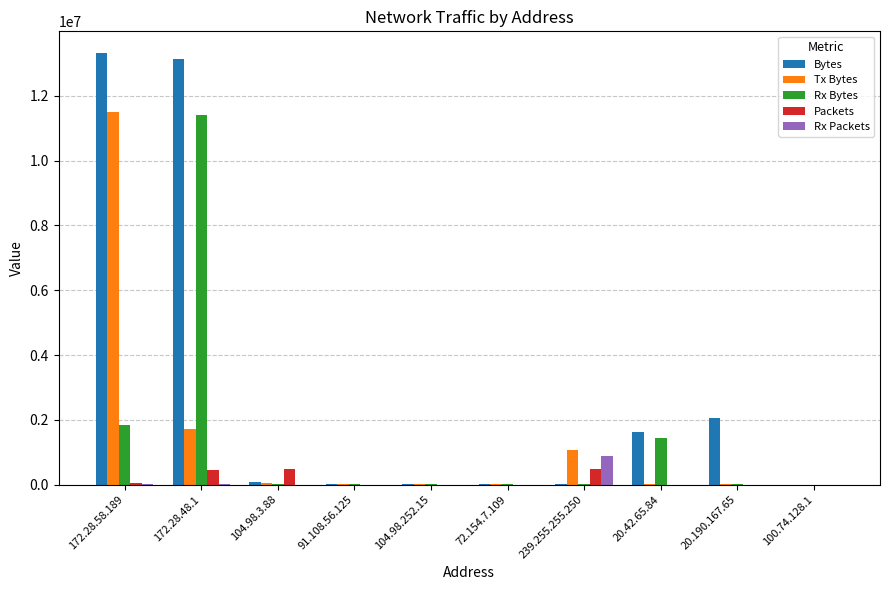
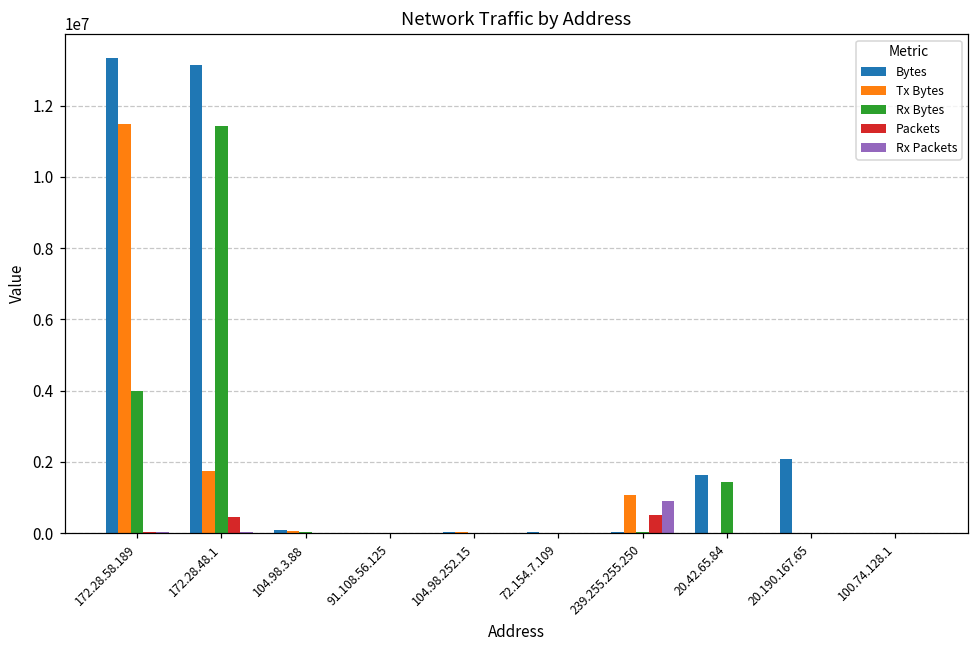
Rx Bytes, 172.28.58.189: 1800000 -> 4000000
Packets, 104.98.3.88: 500000 -> 0
